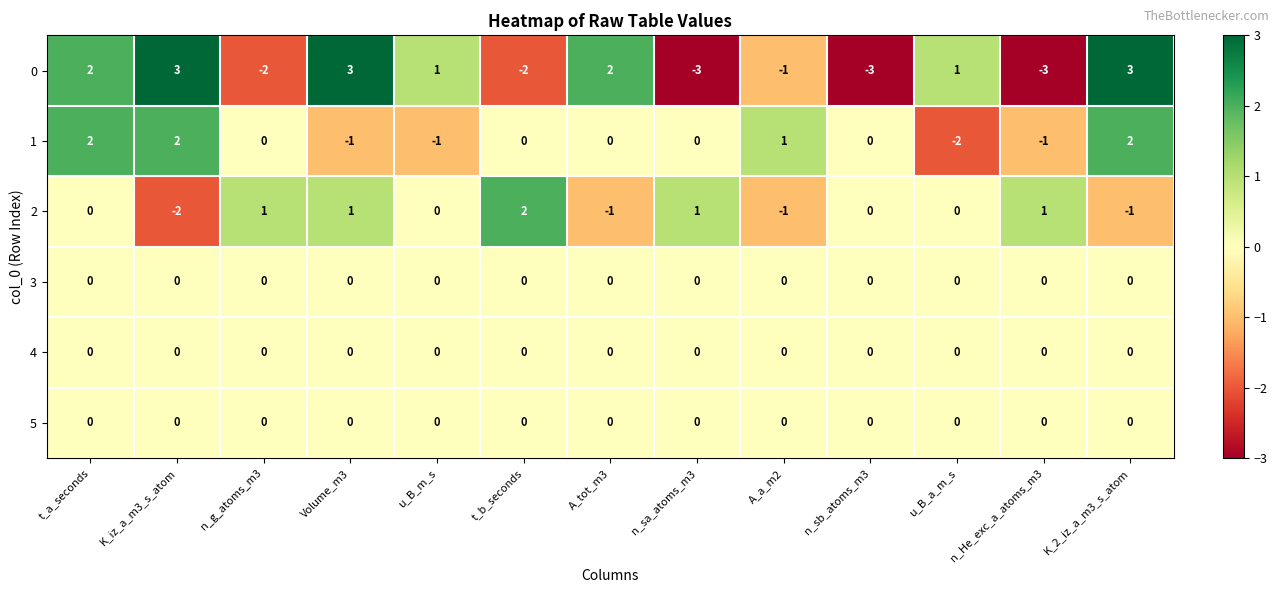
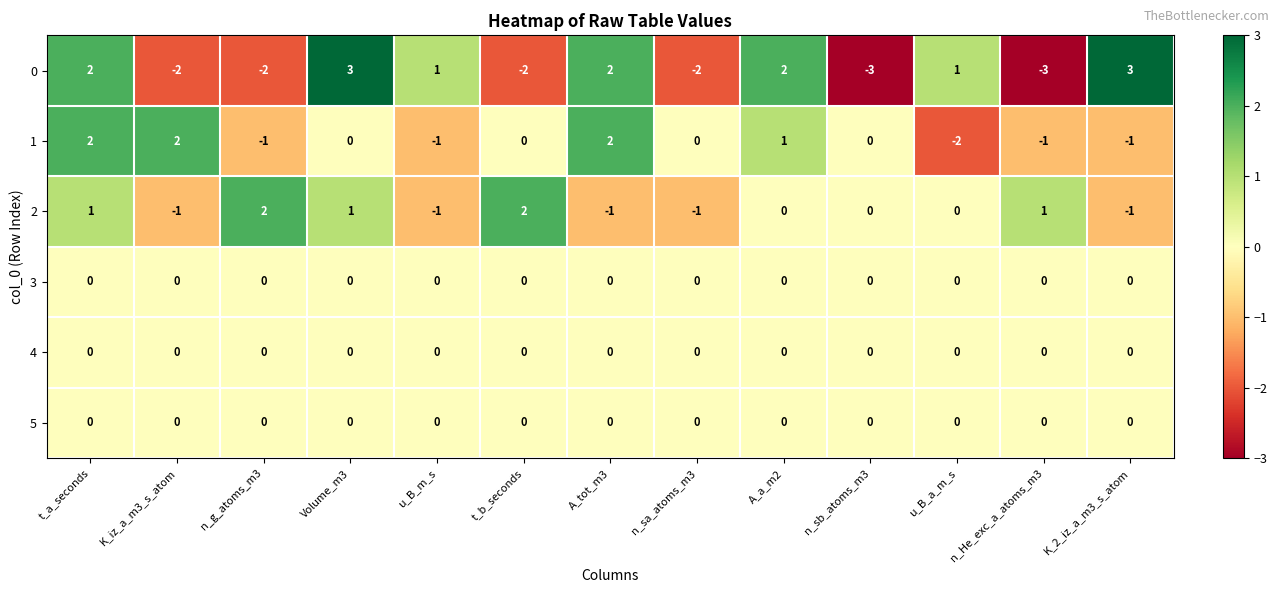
0, K_iz_a_m3_s_atom: 3 -> -2
0, n_sa_atoms_m3: -3 -> -2
0, A_a_m2: -1 -> 2
1, n_g_atoms_m3: 0 -> -1
1, Volume_m3: -1 -> 0
1, A_tot_m3: 0 -> 2
1, K_2_iz_a_m3_s_atom: 2 -> -1
2, t_a_seconds: 0 -> 1
2, K_iz_a_m3_s_atom: -2 -> -1
2, n_g_atoms_m3: 1 -> 2
2, u_B_m_s: 0 -> -1
2, n_sa_atoms_m3: 1 -> -1
2, A_a_m2: -1 -> 0
